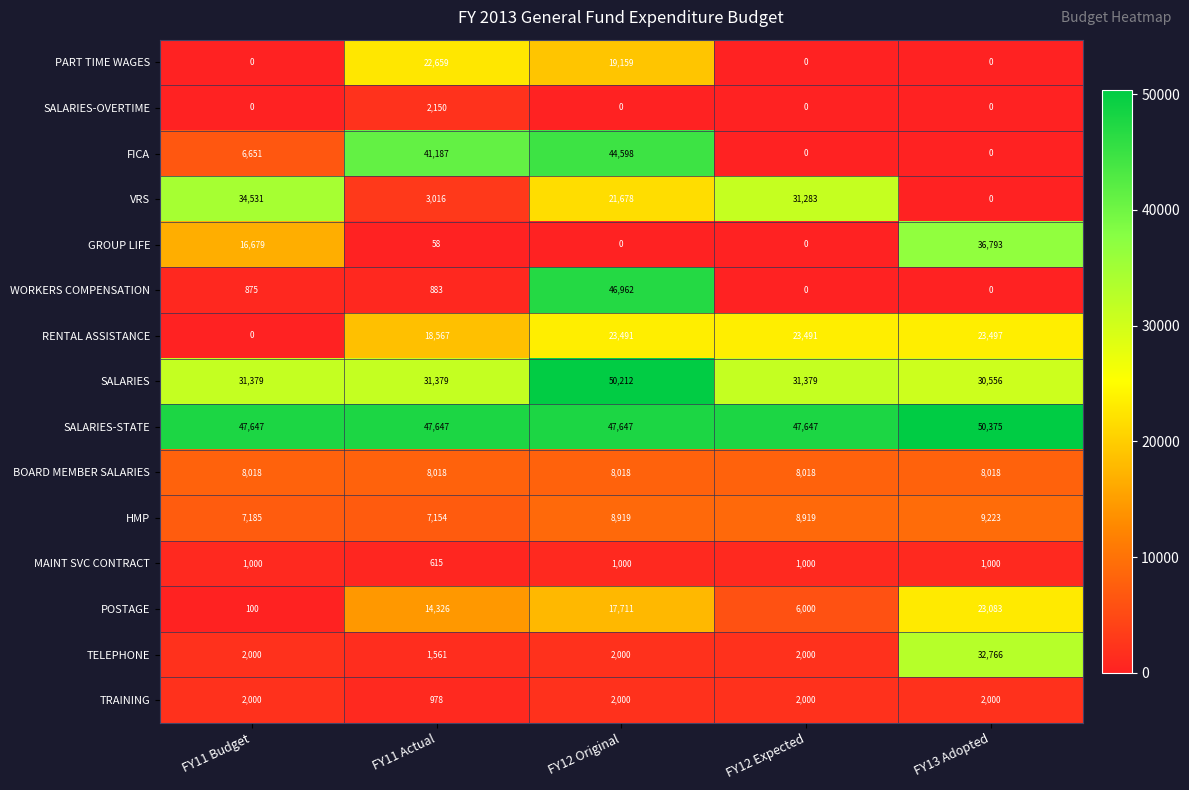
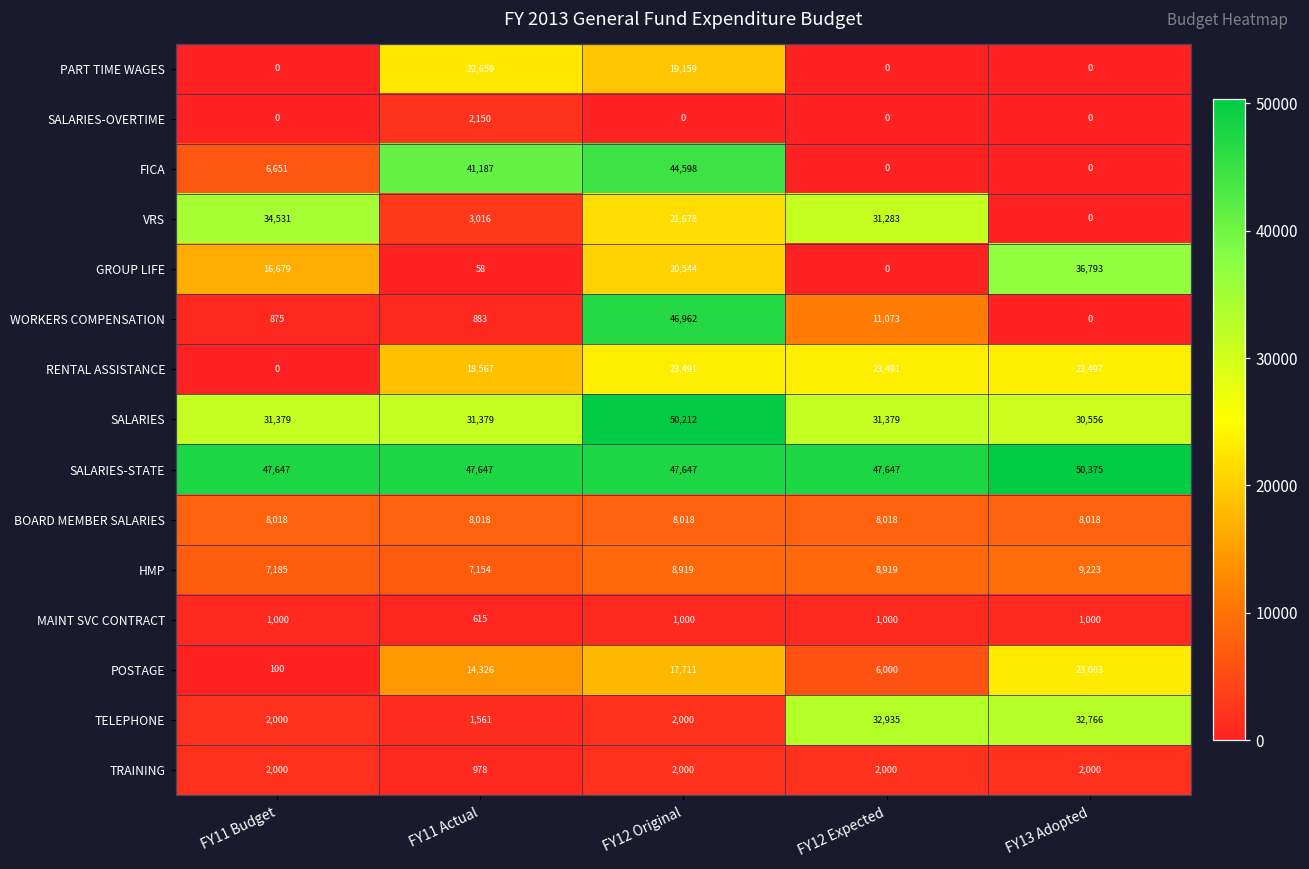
GROUP LIFE, FY12 Original: 0 -> 20,544
WORKERS COMPENSATION, FY12 Expected: 0 -> 11,073
TELEPHONE, FY12 Expected: 2,000 -> 32,935
